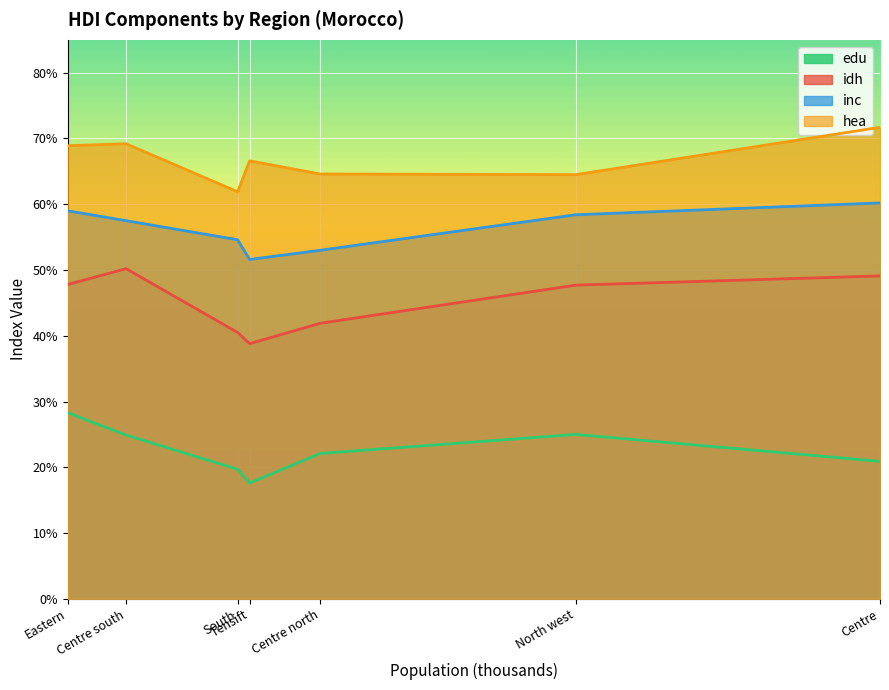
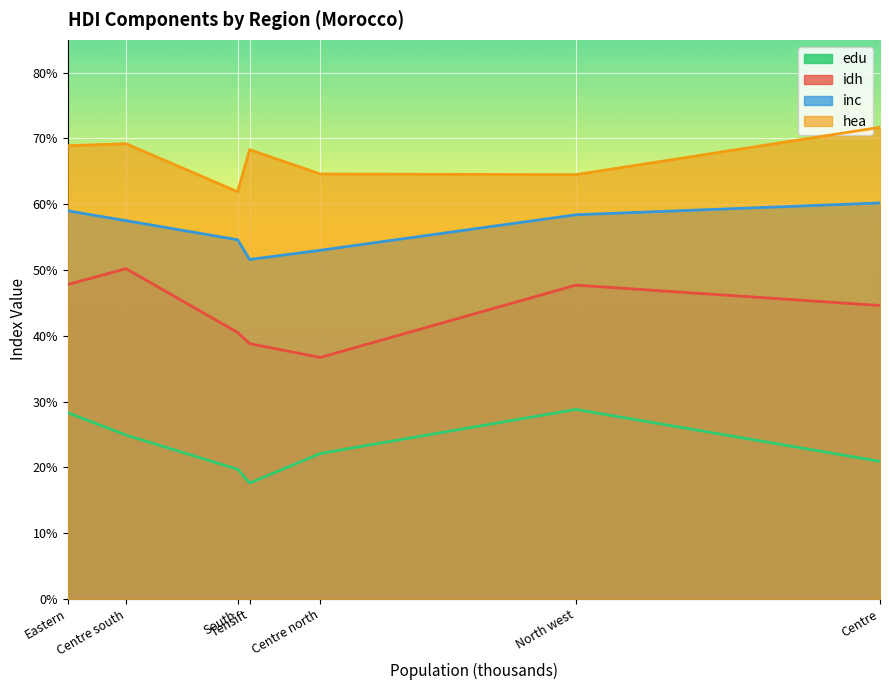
hea, Tensift: 67% -> 68%
idh, Centre north: 42% -> 37%
edu, North west: 25% -> 29%
idh, Centre: 49% -> 45%
